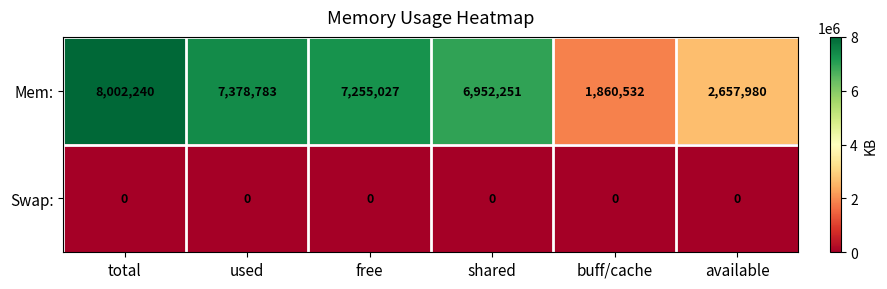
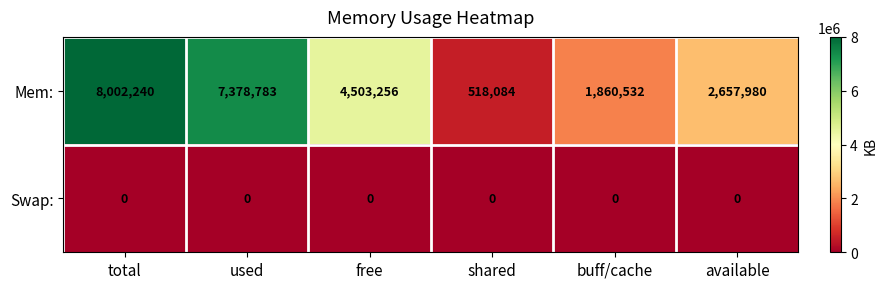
Mem:, free: 7,255,027 -> 4,503,256
Mem:, shared: 6,952,251 -> 518,084
